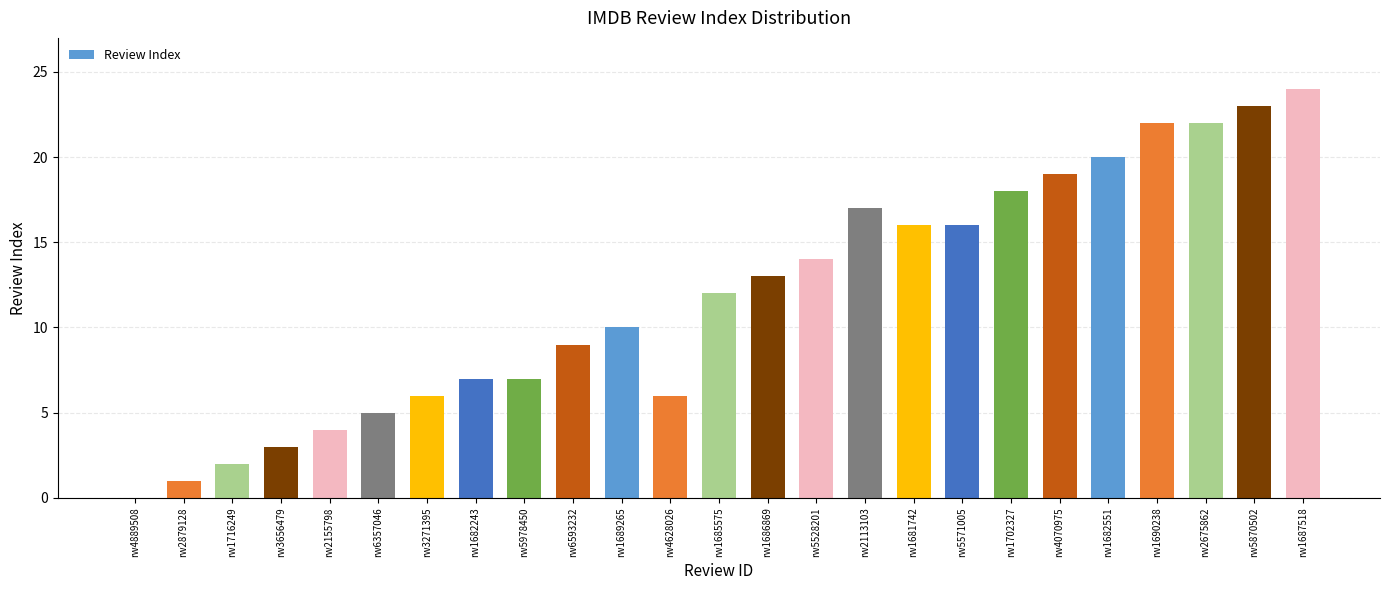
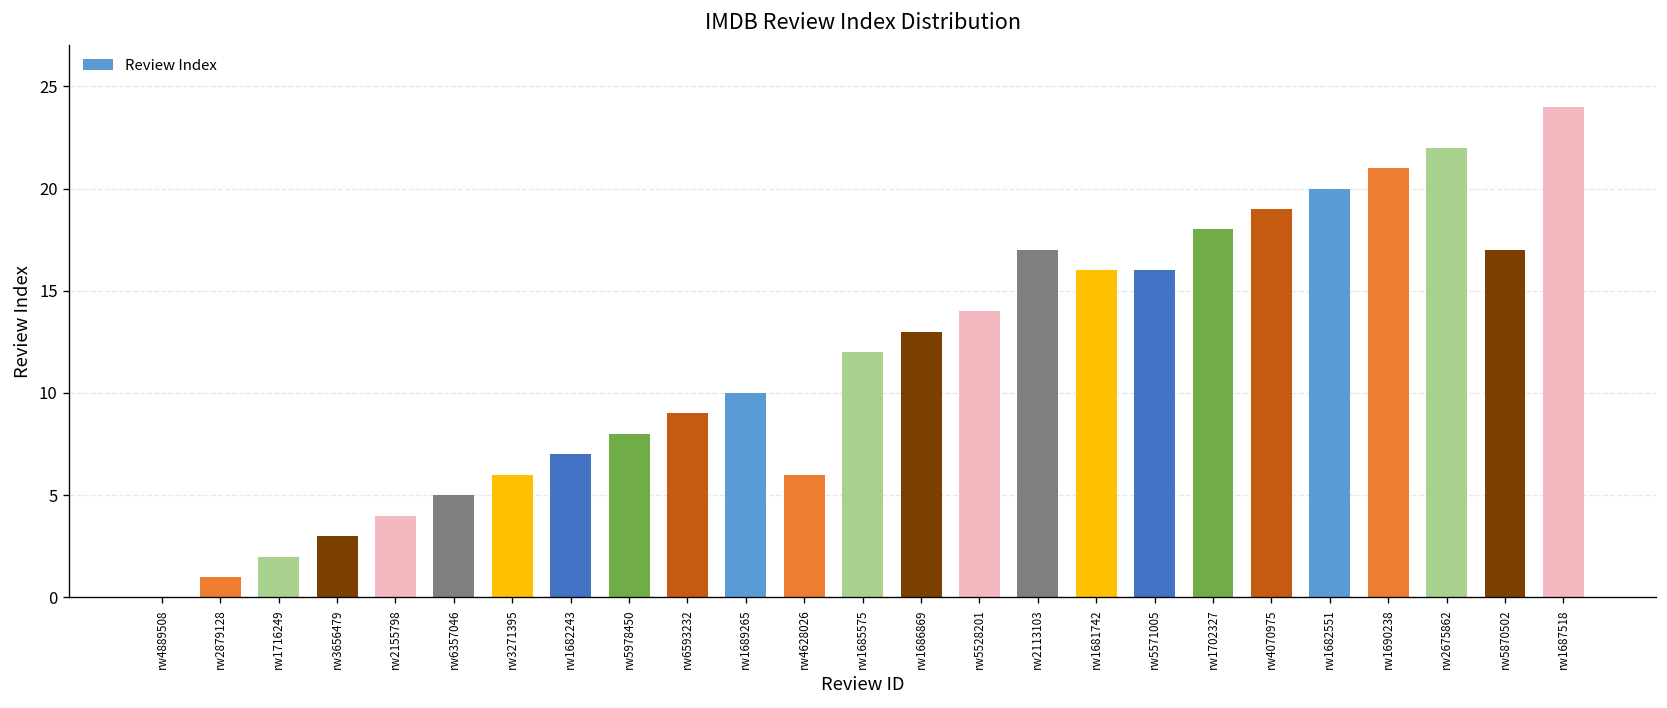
rw5978450: 7 -> 8
rw1690238: 22 -> 21
rw5870502: 23 -> 17
